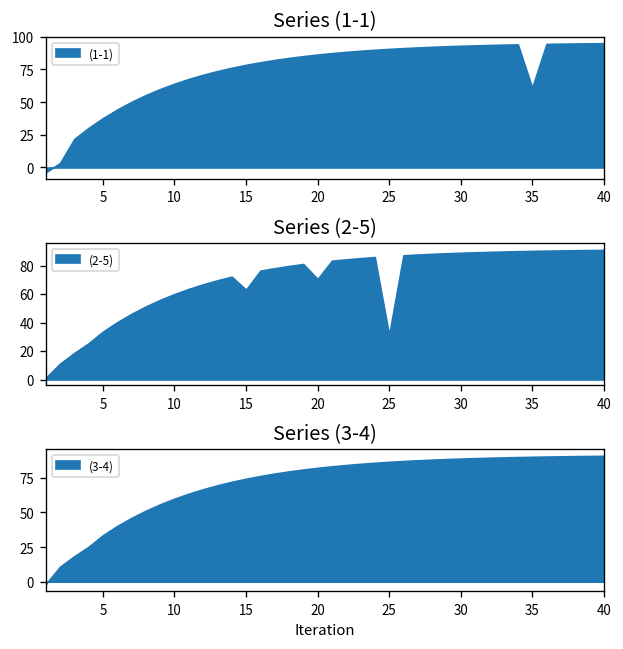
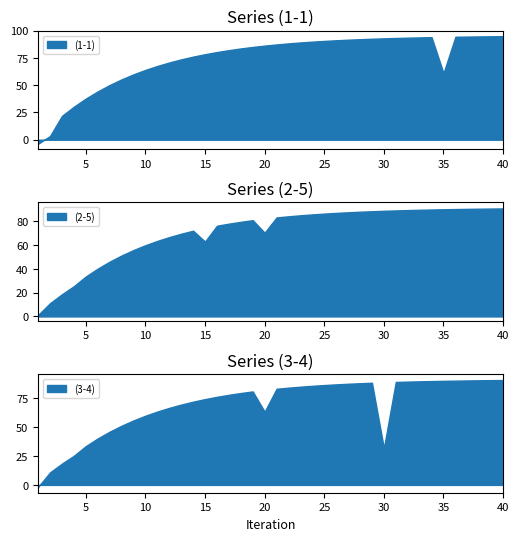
Series (2-5), 25: 31 -> 87
Series (3-4), 20: 82 -> 63
Series (3-4), 30: 89 -> 32
